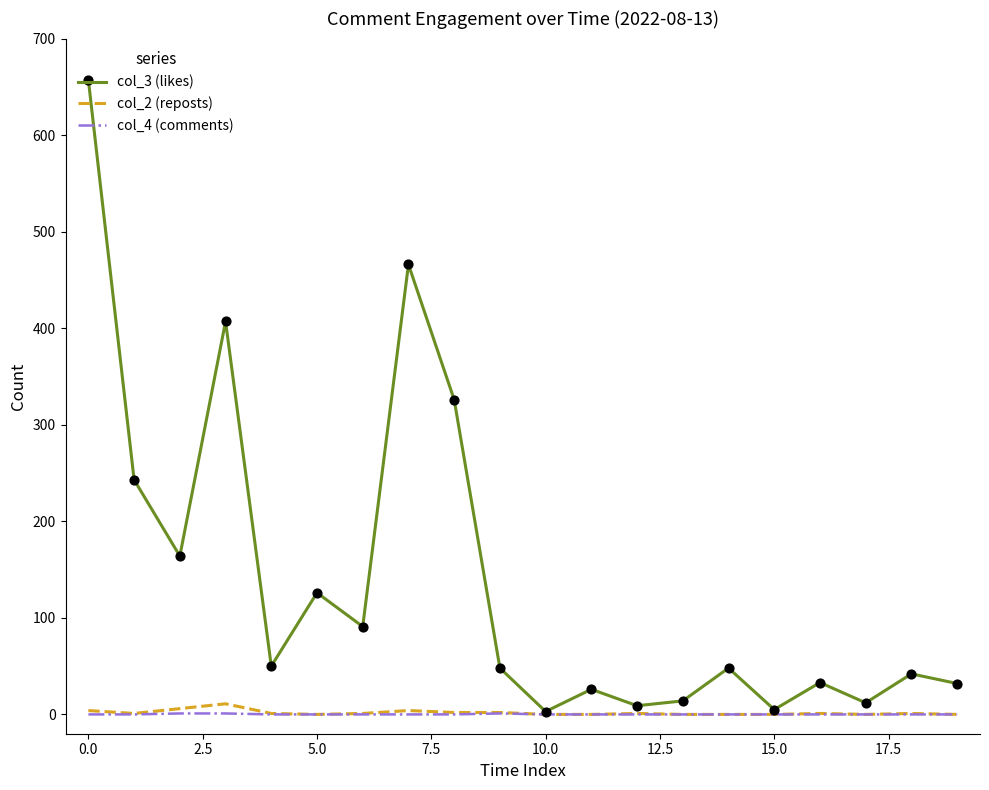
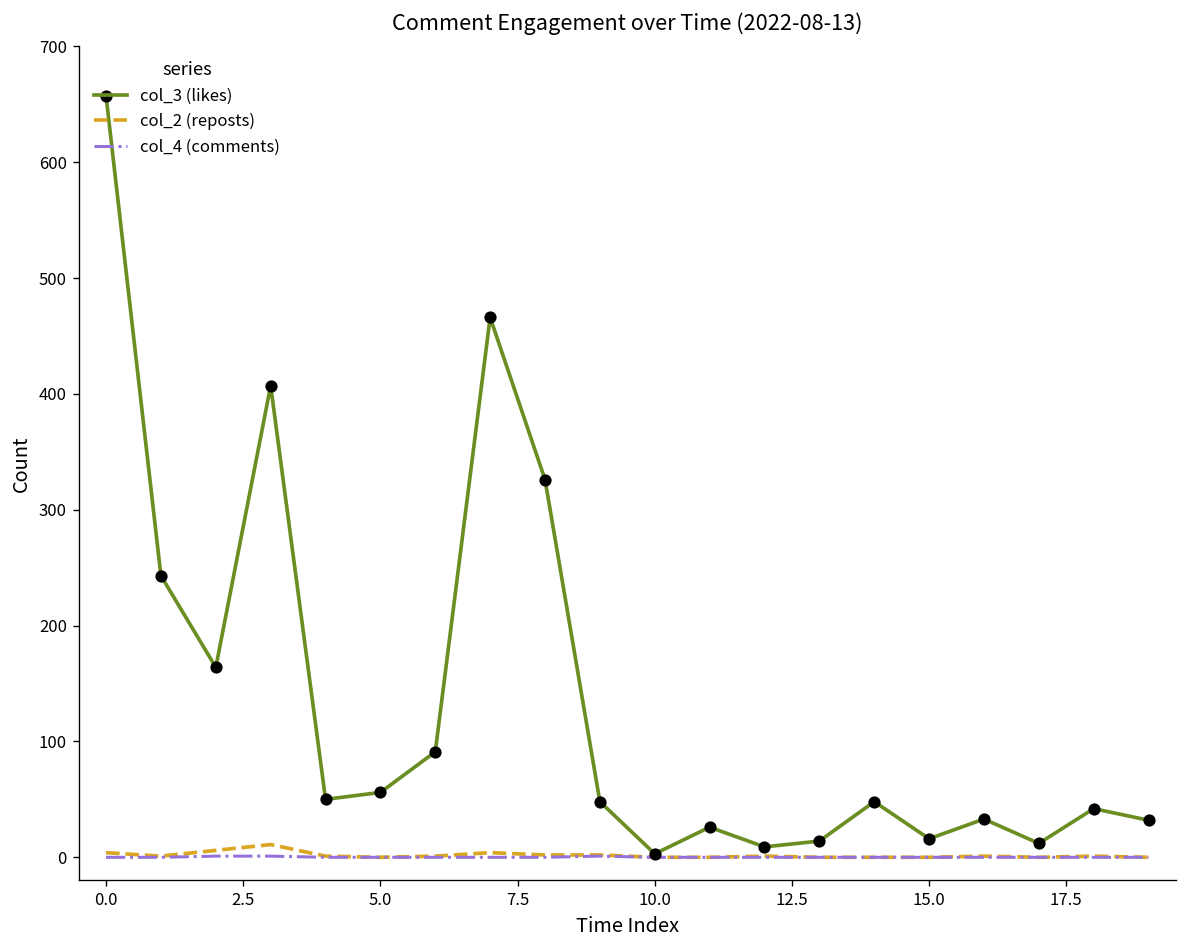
col_3 (likes), 5.0: 130 -> 60
col_3 (likes), 15.0: 10 -> 20
